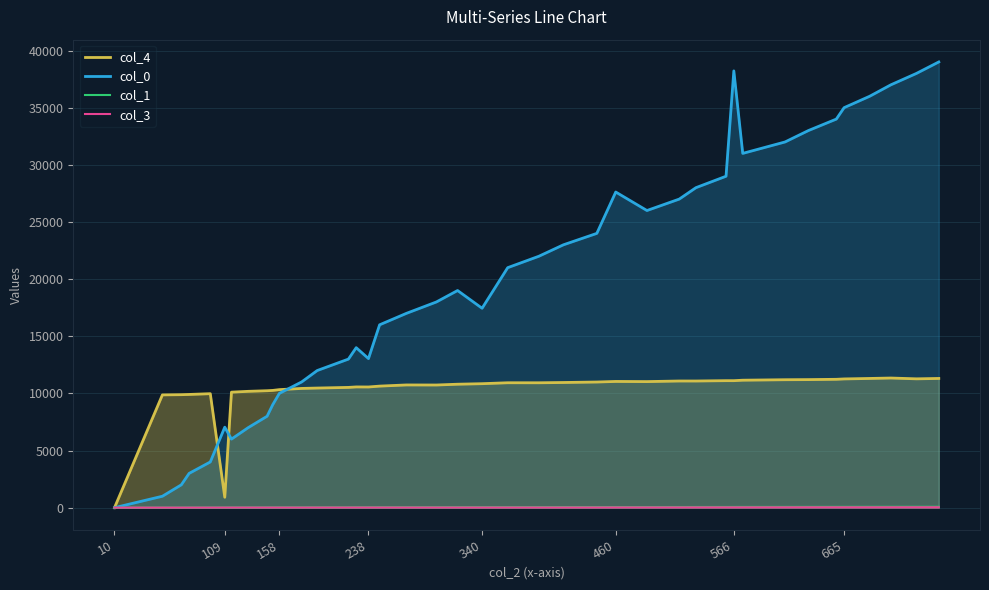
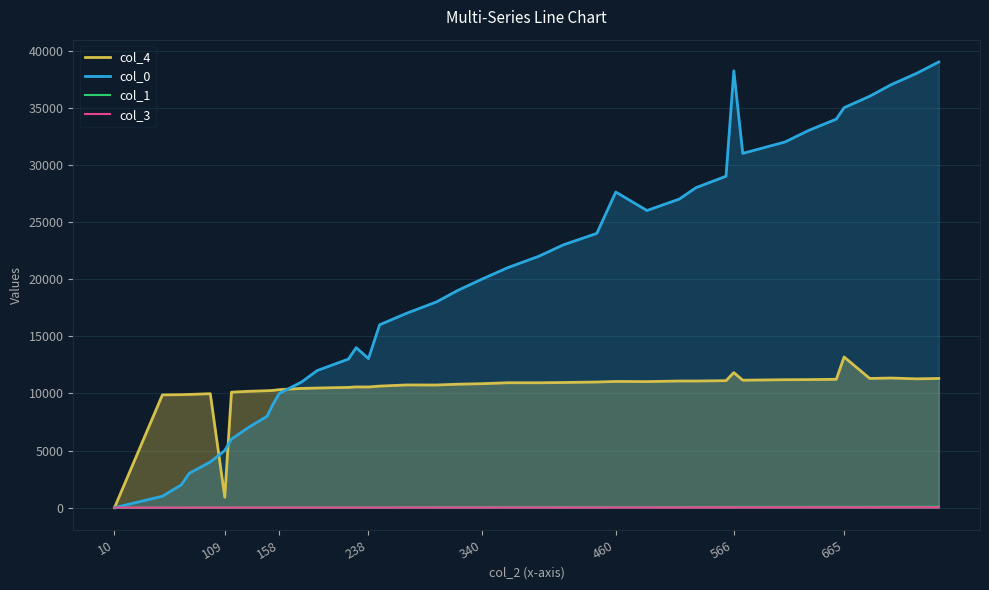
col_0, 109: 7000 -> 5000
col_0, 340: 17400 -> 20000
col_4, 566: 11100 -> 11800
col_4, 665: 11300 -> 13200
